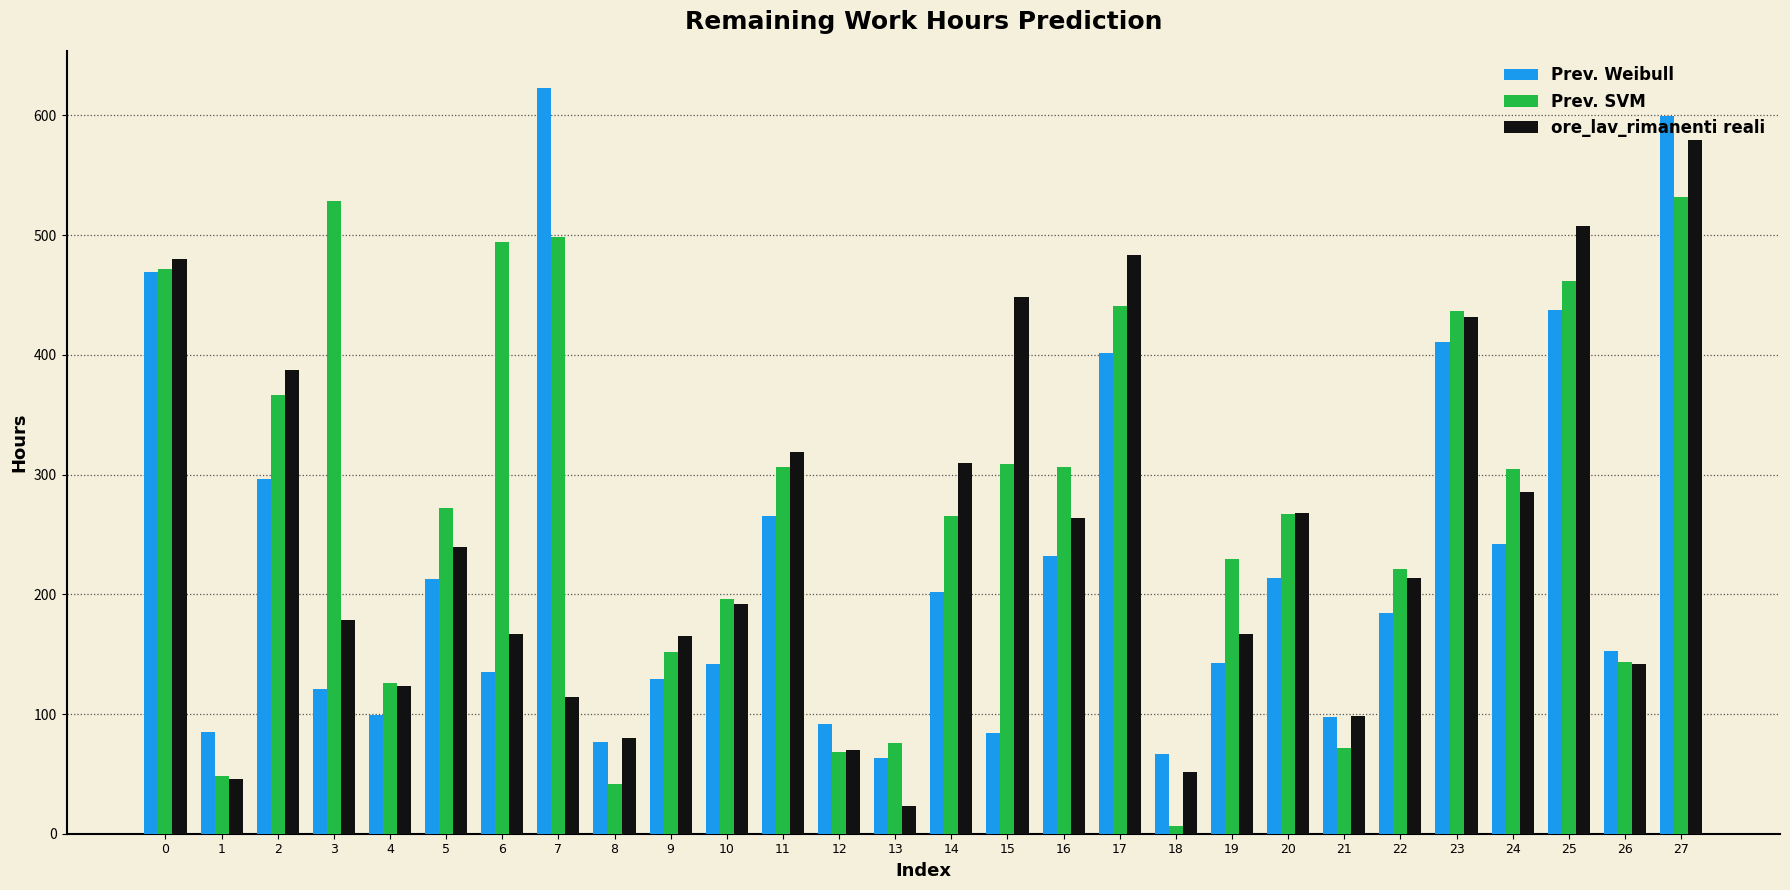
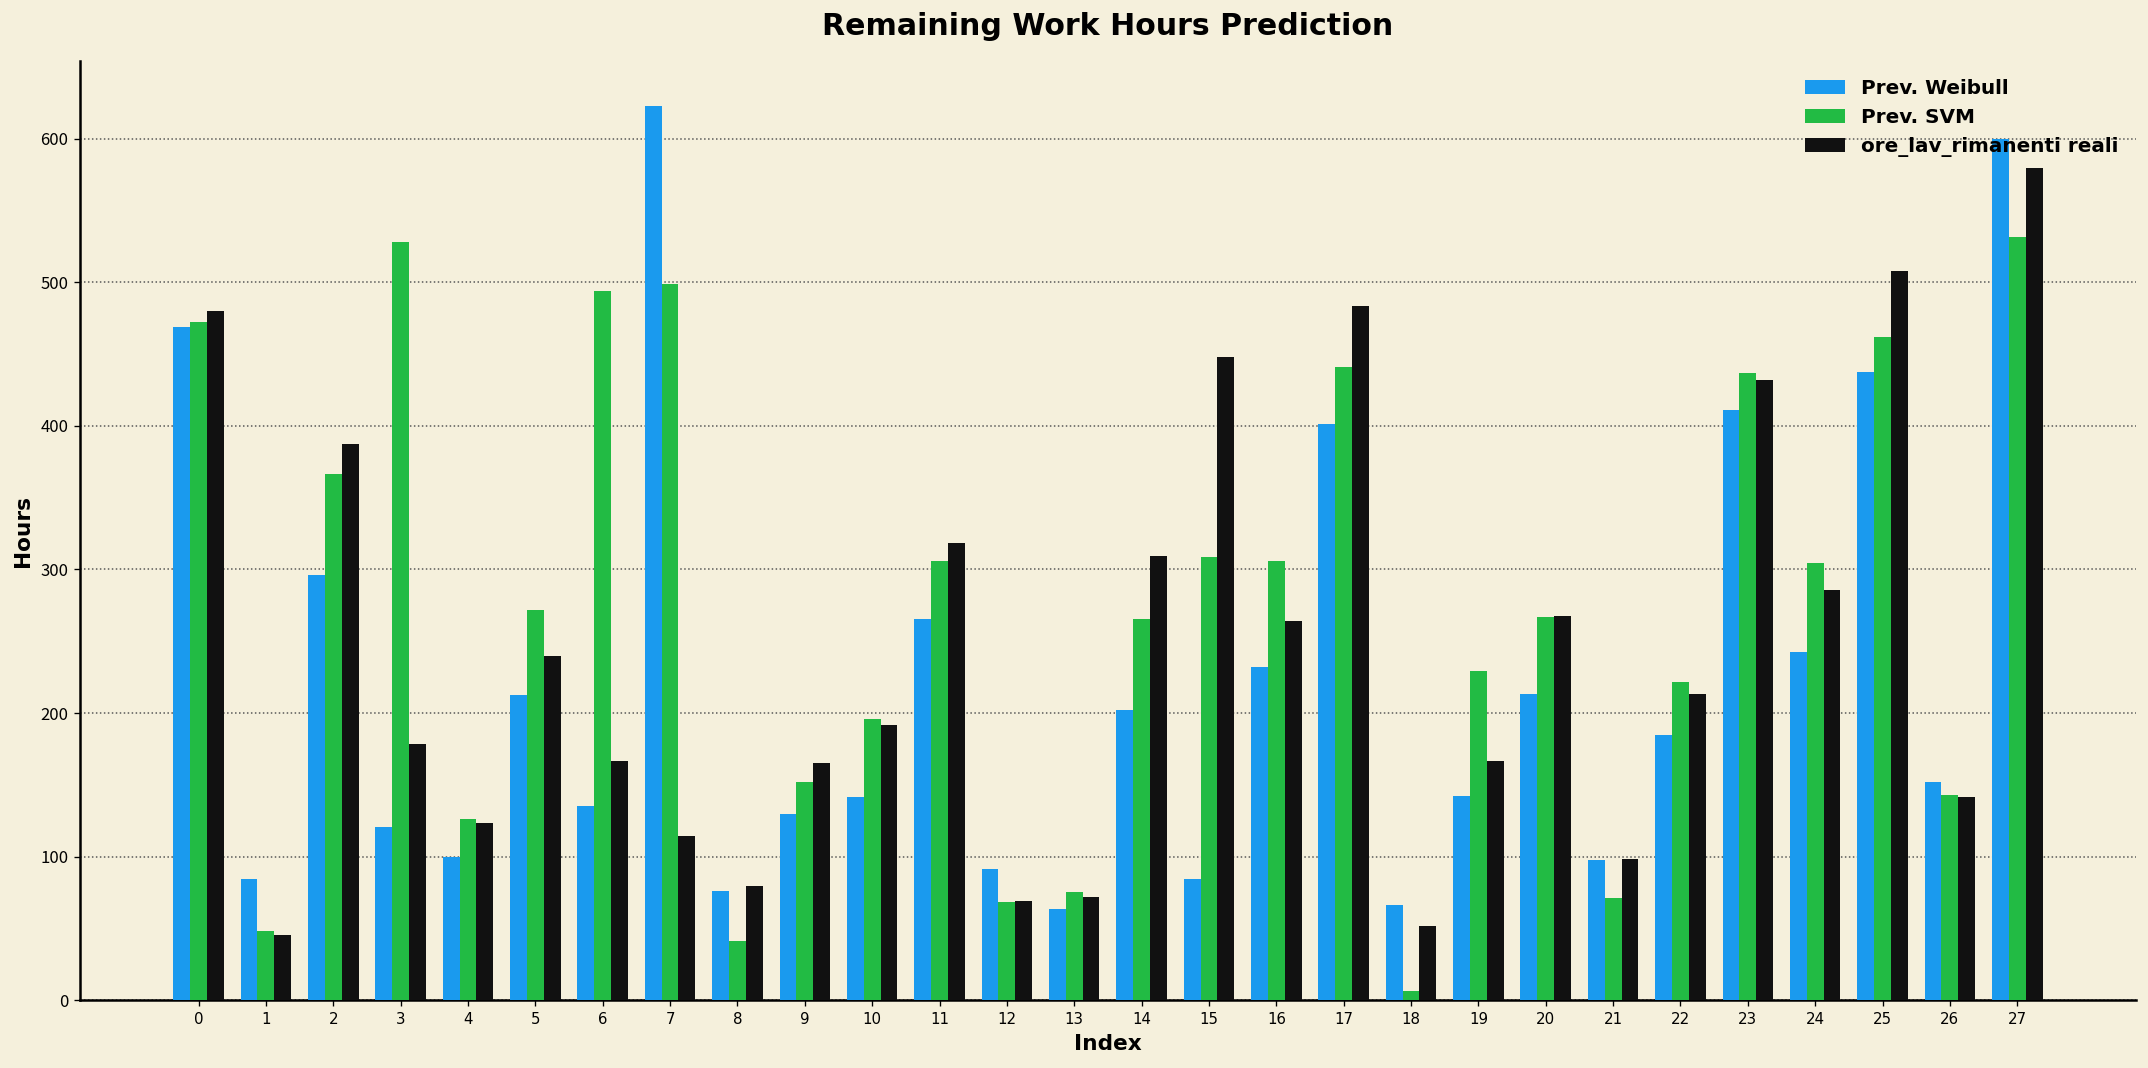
ore_lav_rimanenti reali, 13: 23 -> 72
